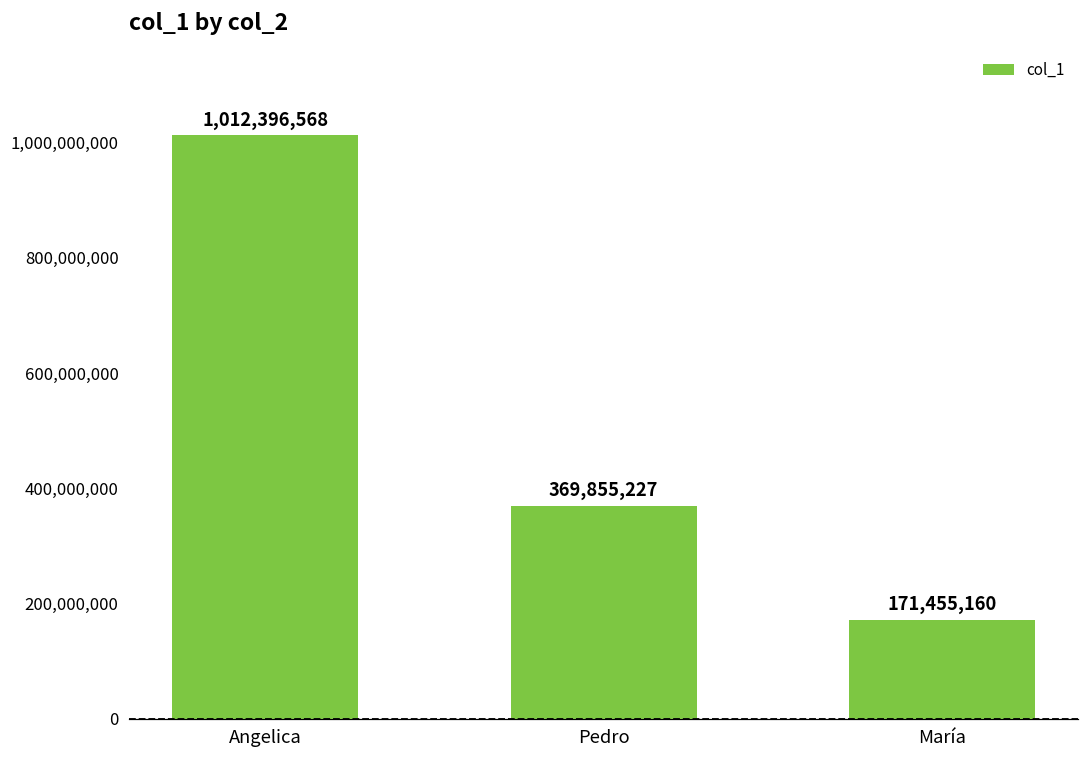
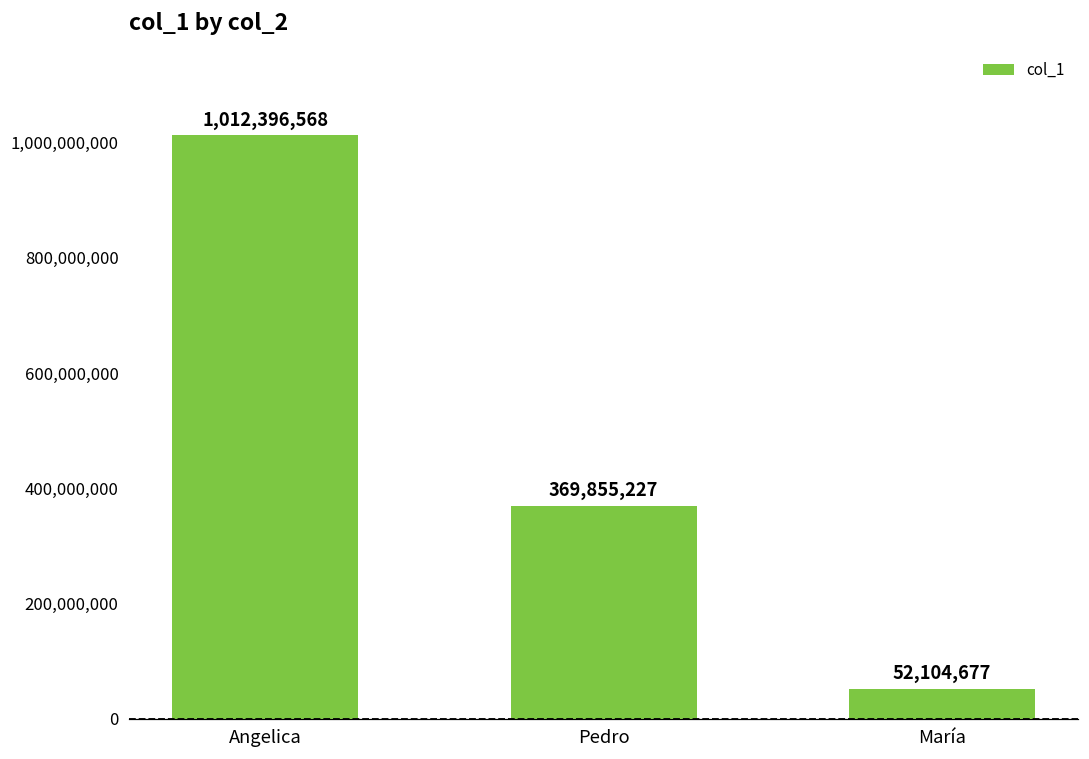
María: 171,455,160 -> 52,104,677
